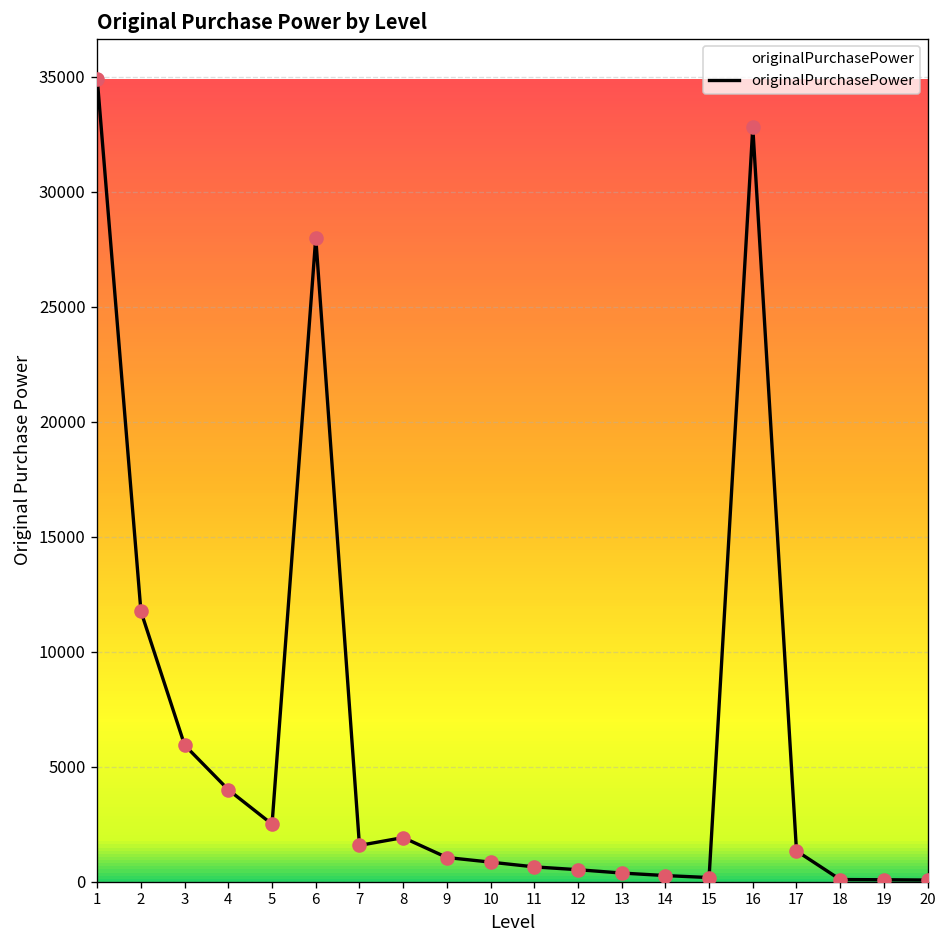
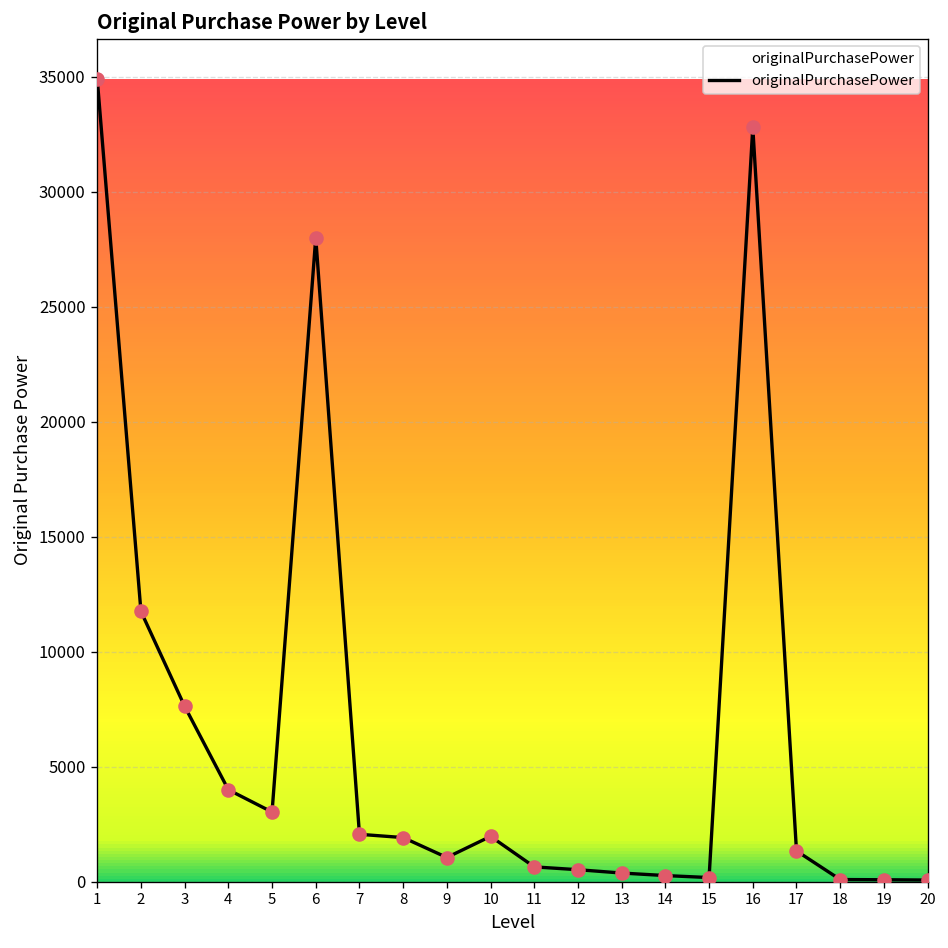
3: 5900 -> 7600
5: 2500 -> 3000
7: 1600 -> 2100
10: 800 -> 2000
